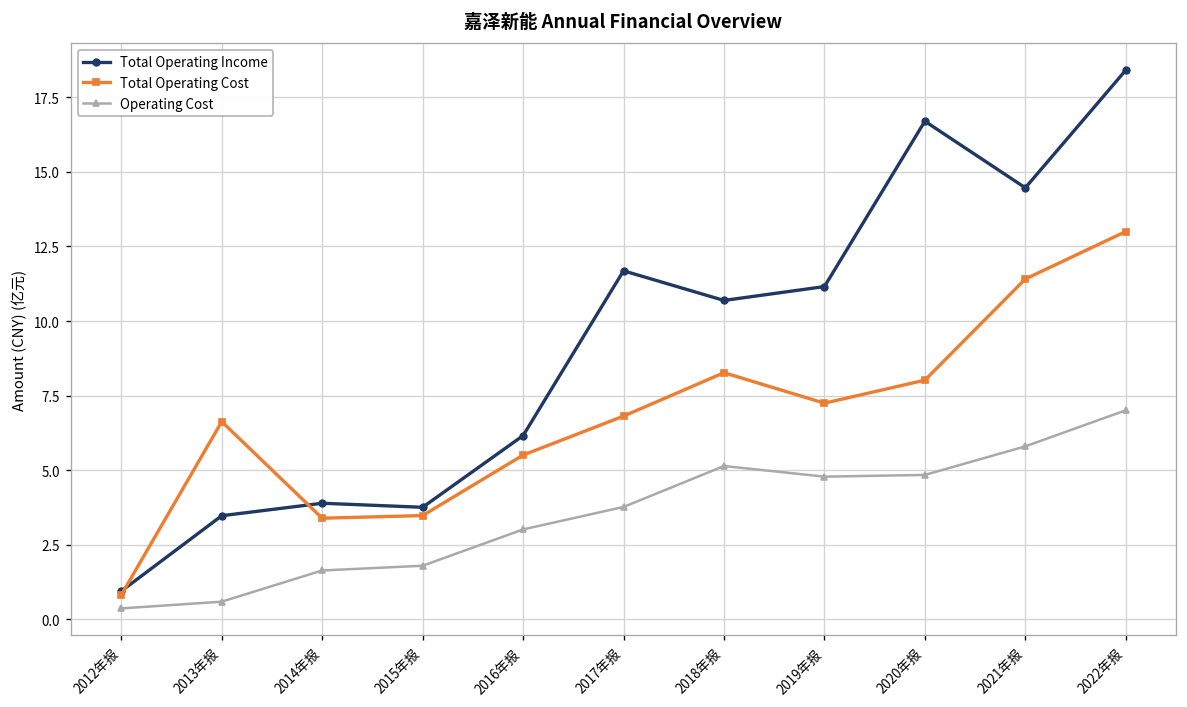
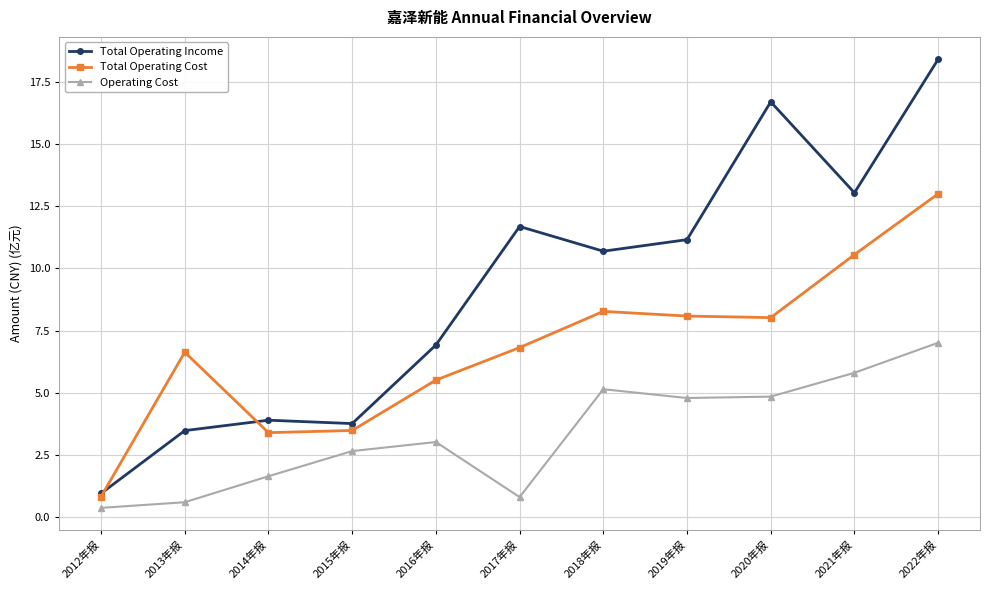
Operating Cost, 2015年报: 1.8 -> 2.7
Total Operating Income, 2016年报: 6.2 -> 6.9
Operating Cost, 2017年报: 3.8 -> 0.8
Total Operating Cost, 2019年报: 7.2 -> 8.1
Total Operating Income, 2021年报: 14.5 -> 13.0
Total Operating Cost, 2021年报: 11.4 -> 10.6
